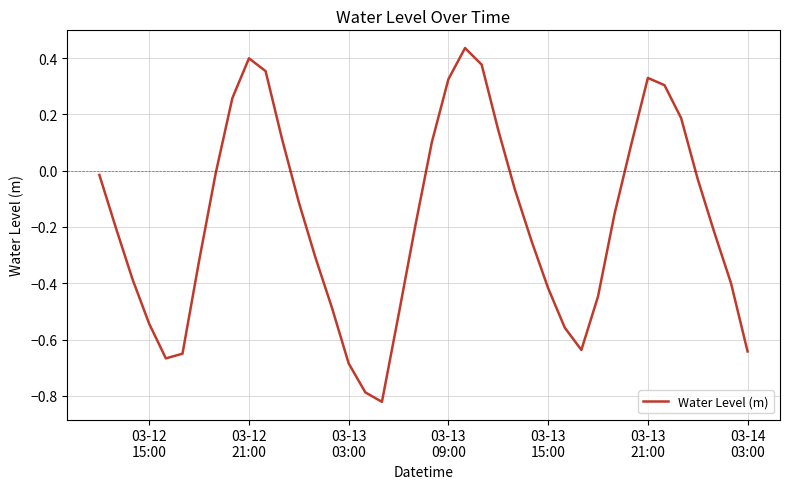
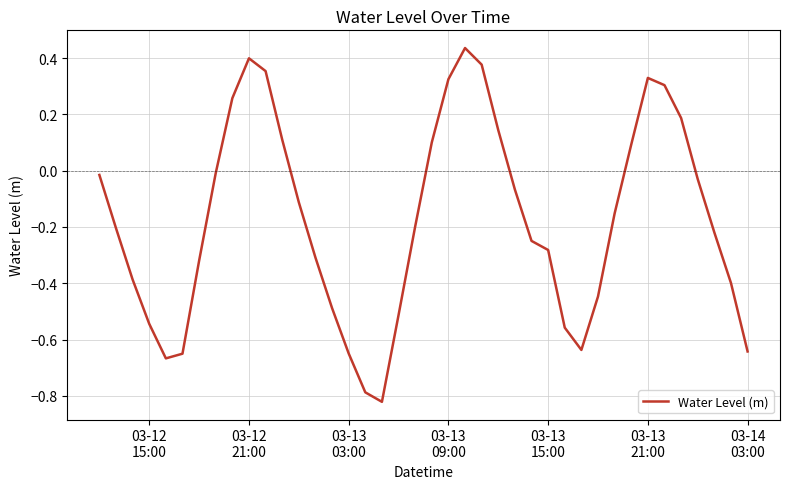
03-13 03:00: -0.68 -> -0.65
03-13 15:00: -0.42 -> -0.28
